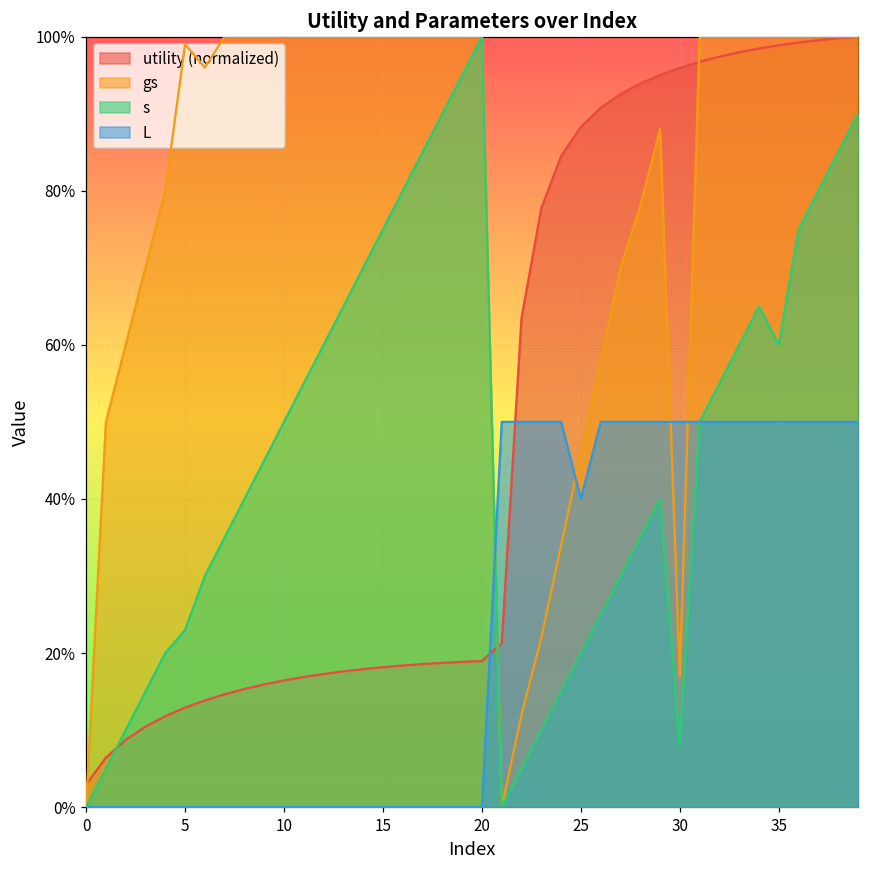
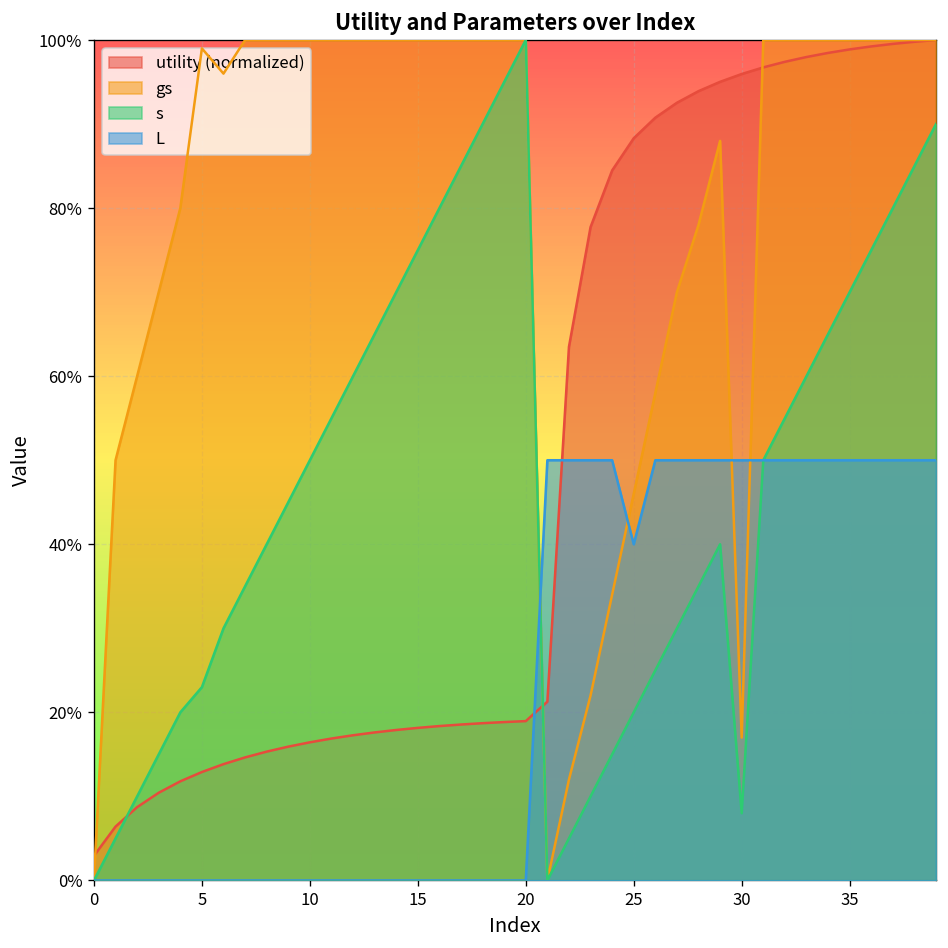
s, 35: 60% -> 70%
